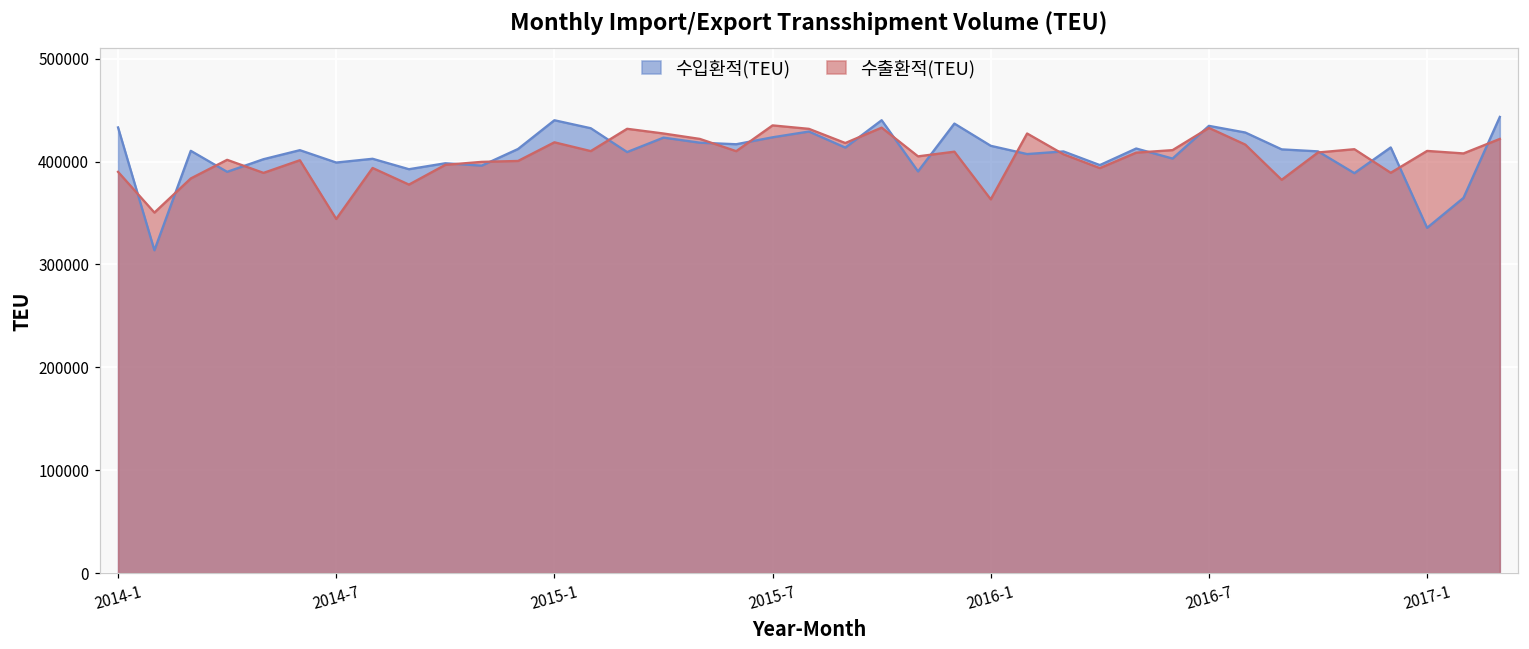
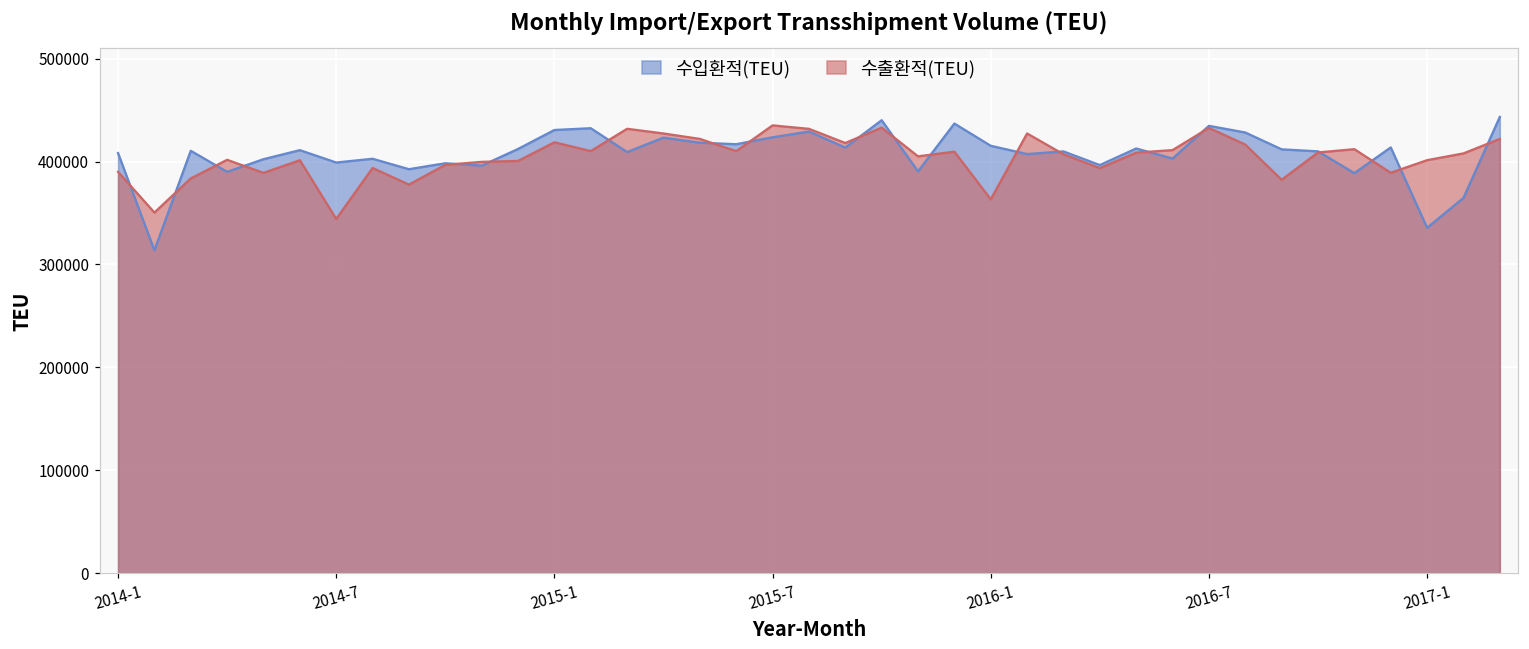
수입환적(TEU), 2014-1: 430000 -> 410000
수입환적(TEU), 2015-1: 440000 -> 430000
수출환적(TEU), 2017-1: 410000 -> 400000
